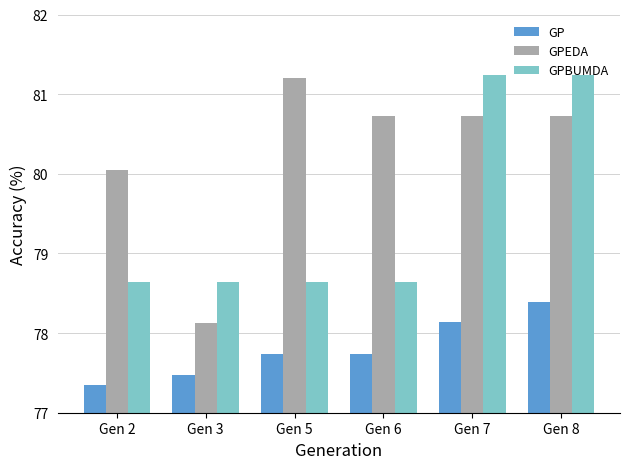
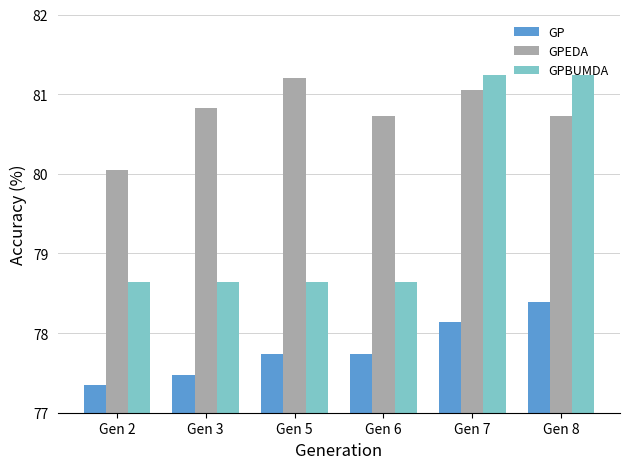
GPEDA, Gen 3: 78.1 -> 80.8
GPEDA, Gen 7: 80.7 -> 81.0
